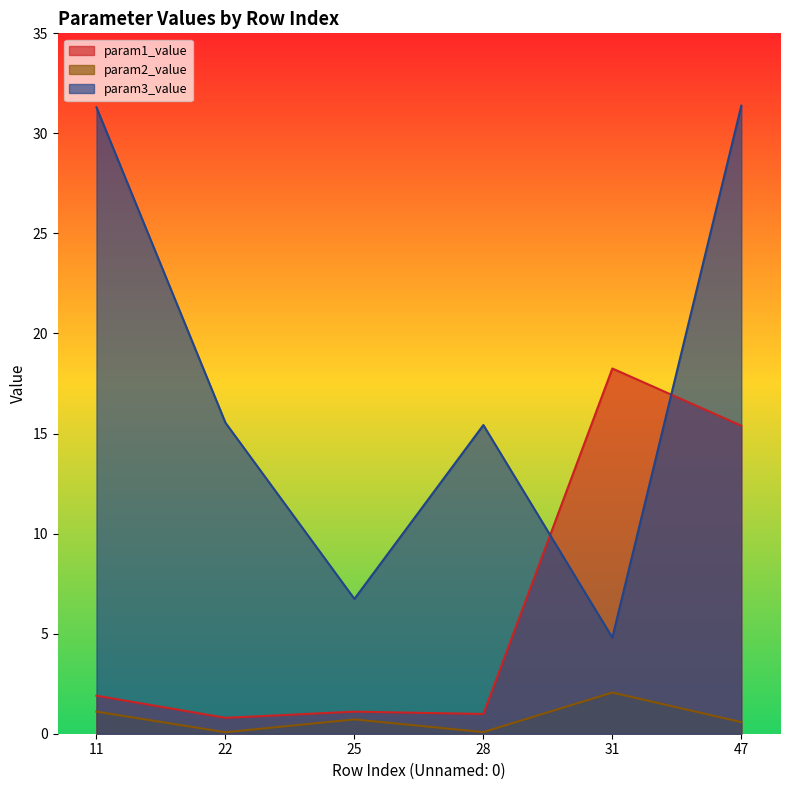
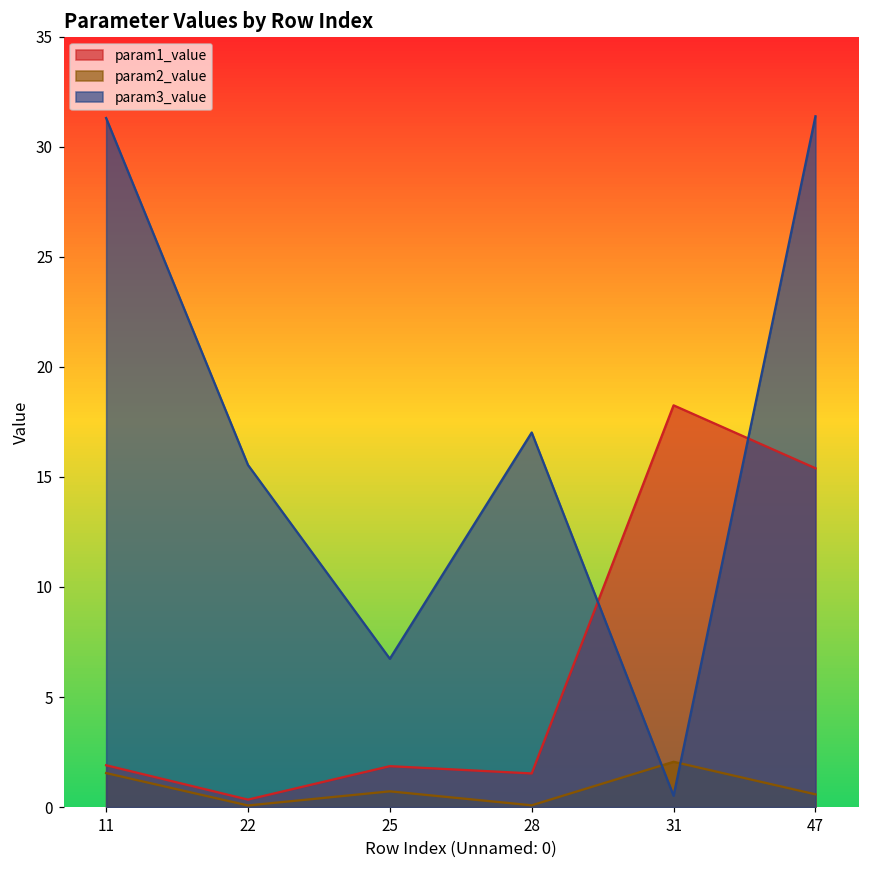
param2_value, 11: 1.1 -> 1.5
param1_value, 22: 0.8 -> 0.3
param1_value, 25: 1.1 -> 1.9
param1_value, 28: 1.0 -> 1.5
param3_value, 28: 15.4 -> 17.0
param3_value, 31: 4.8 -> 0.5
